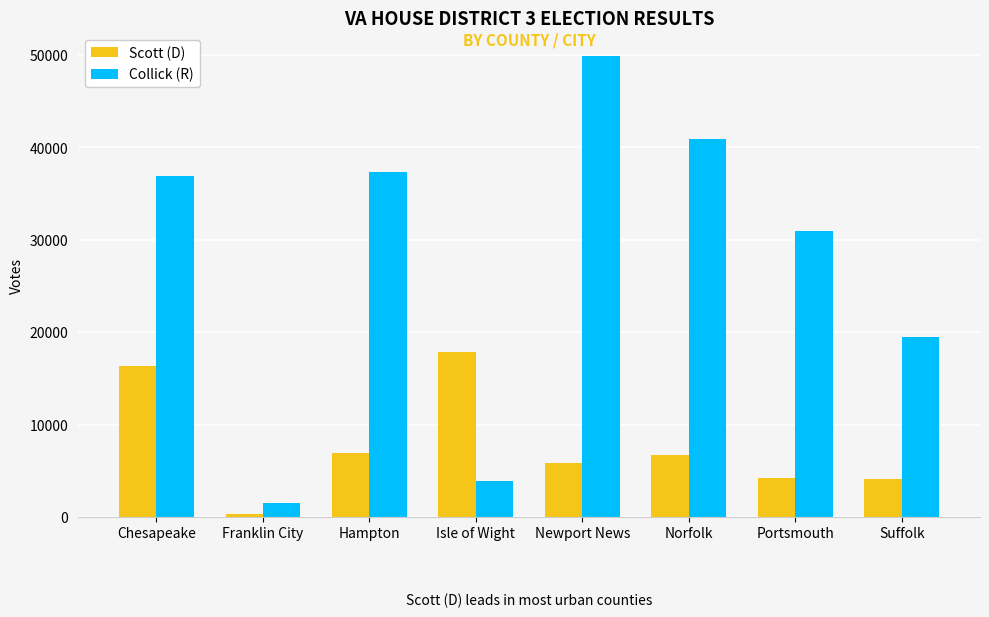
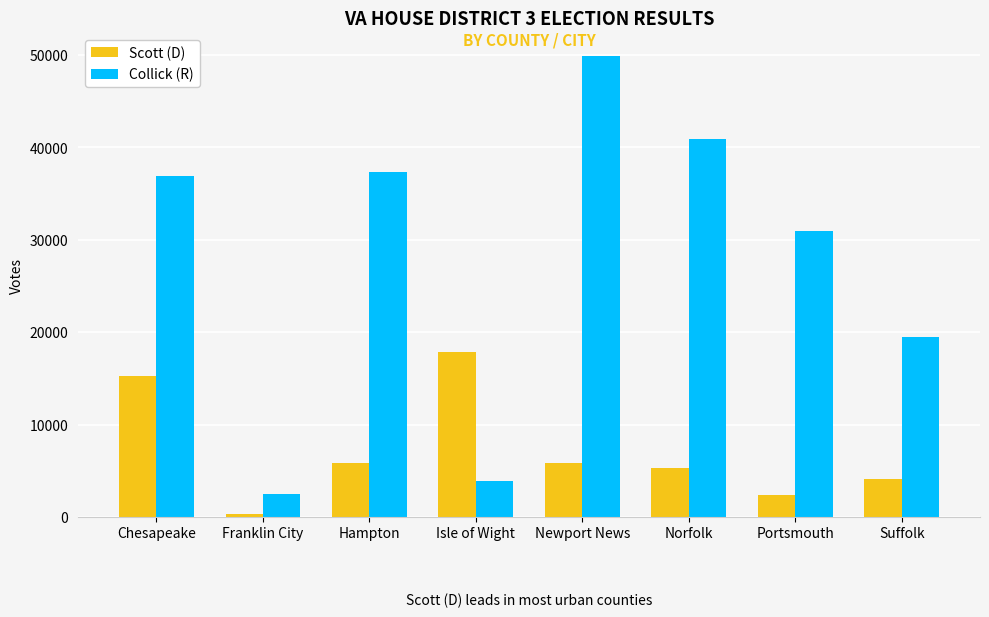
Scott (D), Chesapeake: 16000 -> 15000
Collick (R), Franklin City: 1000 -> 2000
Scott (D), Hampton: 7000 -> 6000
Scott (D), Norfolk: 7000 -> 5000
Scott (D), Portsmouth: 4000 -> 2000
